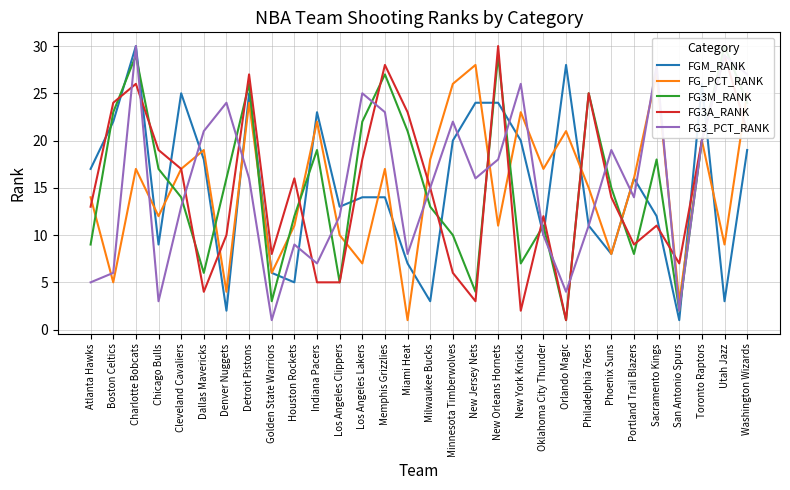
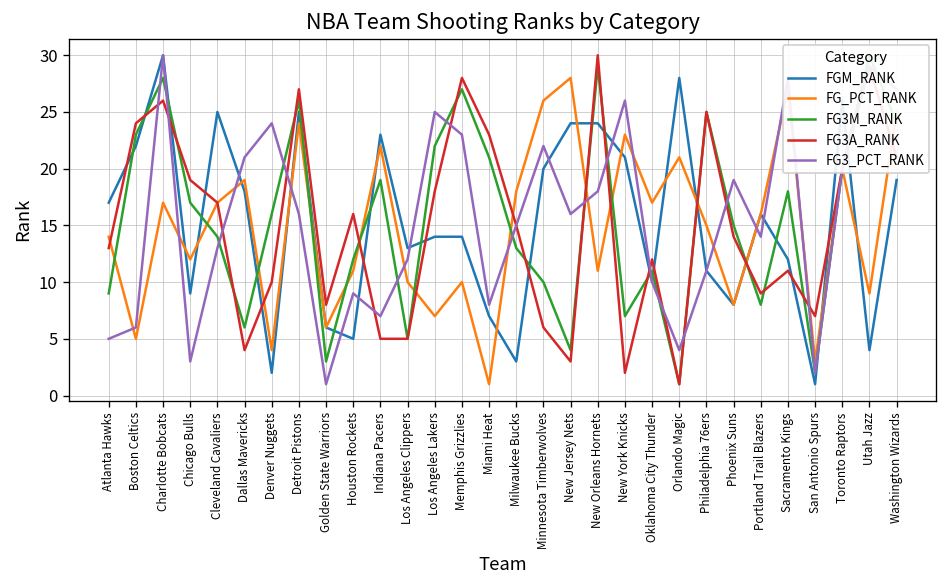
FG3M_RANK, Charlotte Bobcats: 29 -> 28
FG_PCT_RANK, Memphis Grizzlies: 17 -> 10
FGM_RANK, New York Knicks: 20 -> 21
FGM_RANK, Utah Jazz: 3 -> 4
